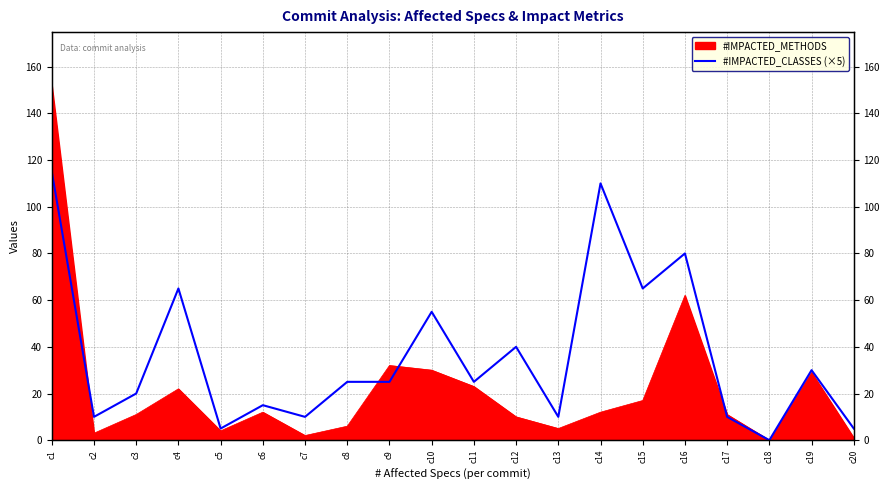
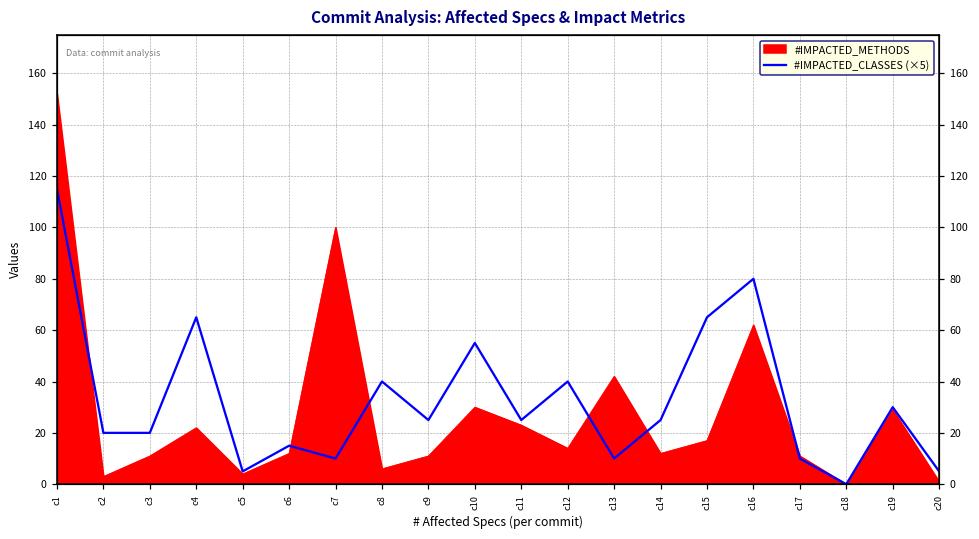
#IMPACTED_CLASSES (×5), c2: 10 -> 20
#IMPACTED_METHODS, c7: 2 -> 100
#IMPACTED_CLASSES (×5), c8: 25 -> 40
#IMPACTED_METHODS, c9: 32 -> 11
#IMPACTED_METHODS, c12: 10 -> 14
#IMPACTED_METHODS, c13: 5 -> 42
#IMPACTED_CLASSES (×5), c14: 110 -> 25
